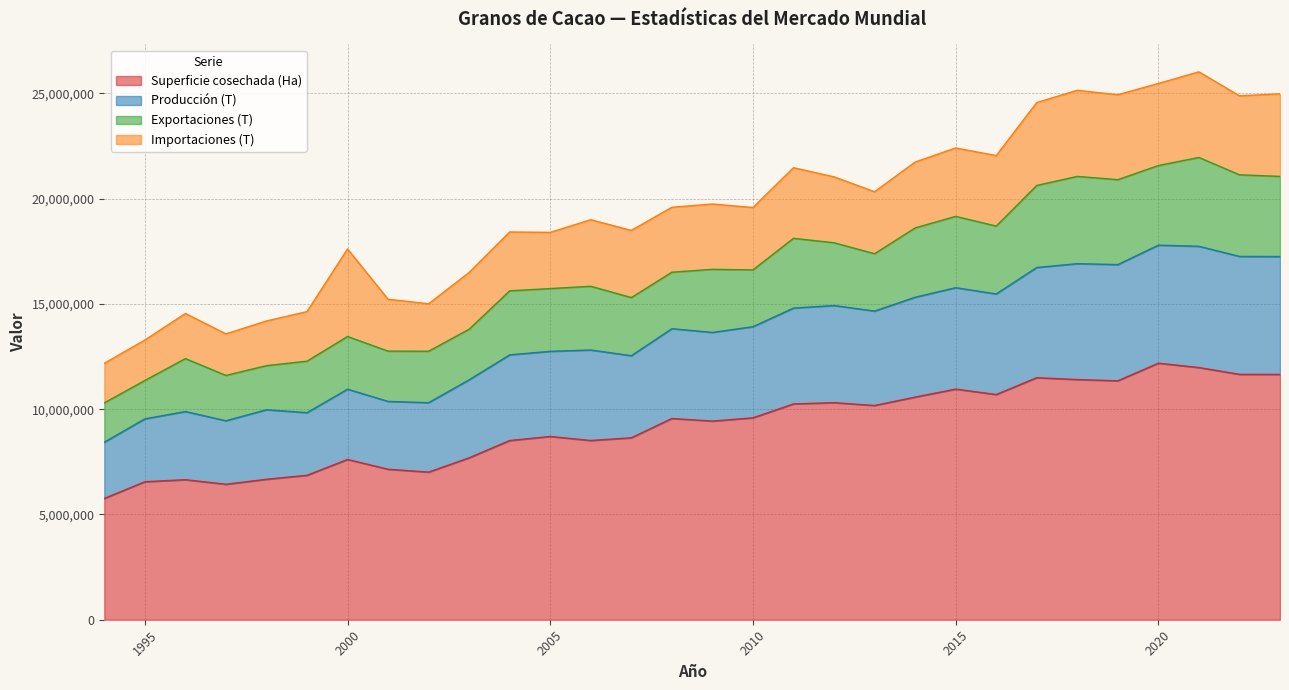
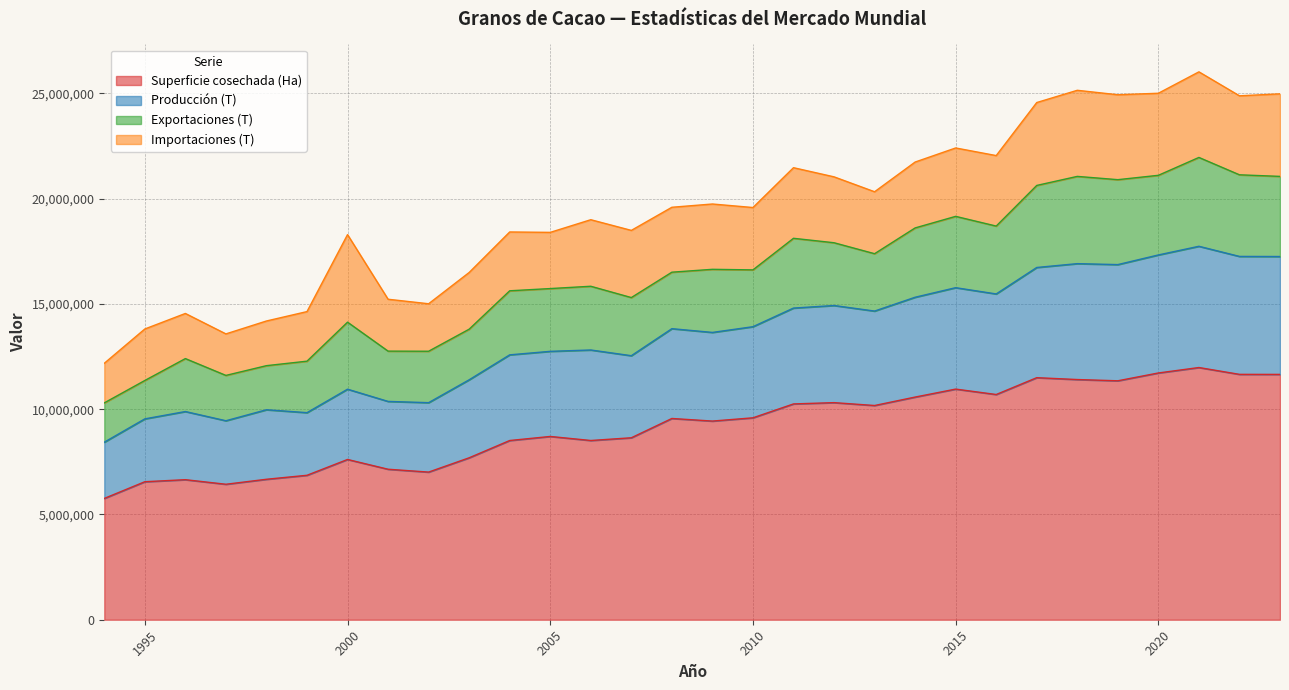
Importaciones (T), 1995: 1,900,000 -> 2,400,000
Exportaciones (T), 2000: 2,500,000 -> 3,200,000
Superficie cosechada (Ha), 2020: 12,200,000 -> 11,700,000
